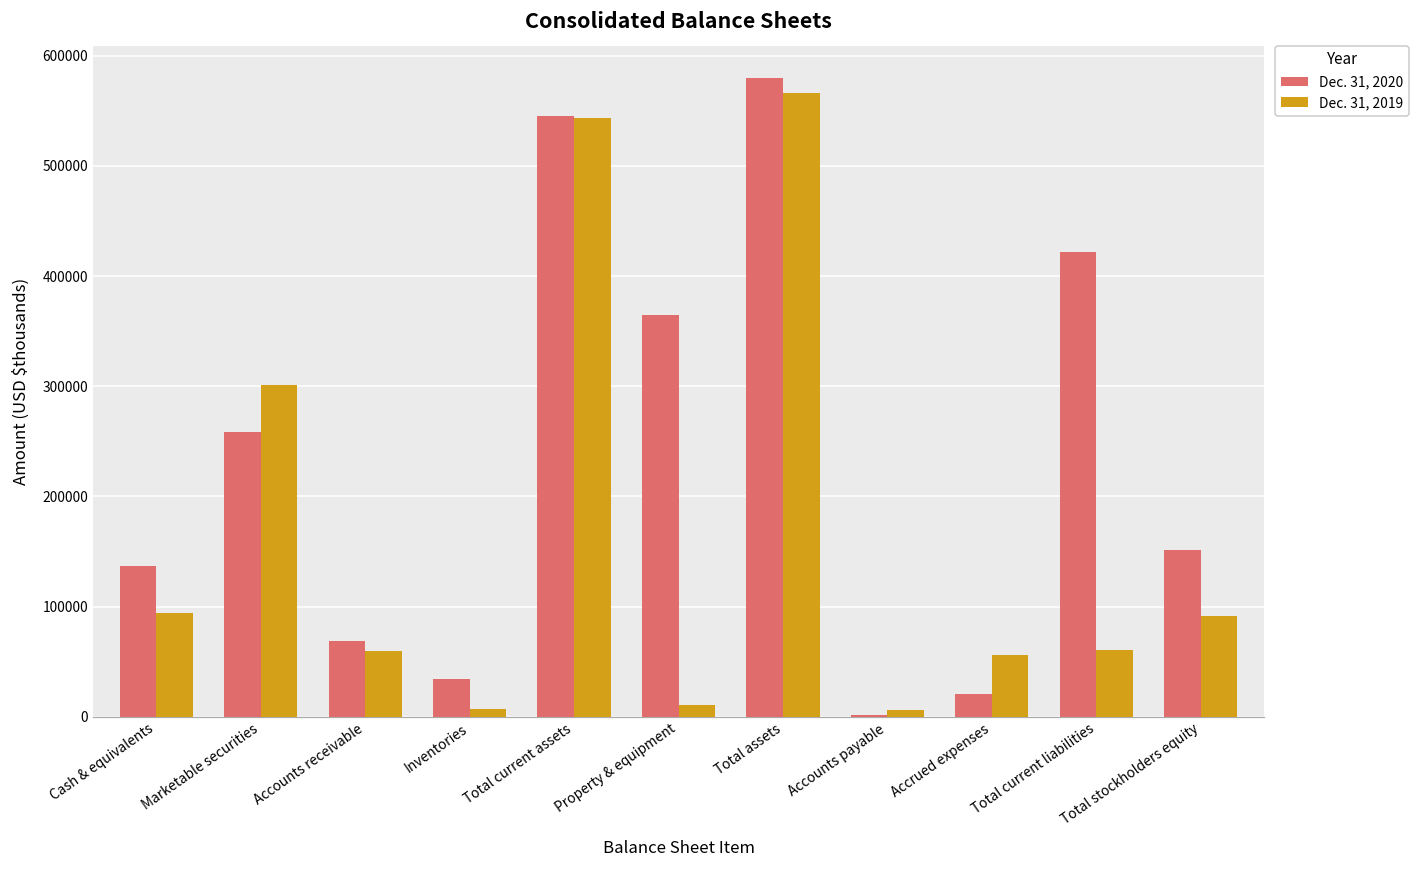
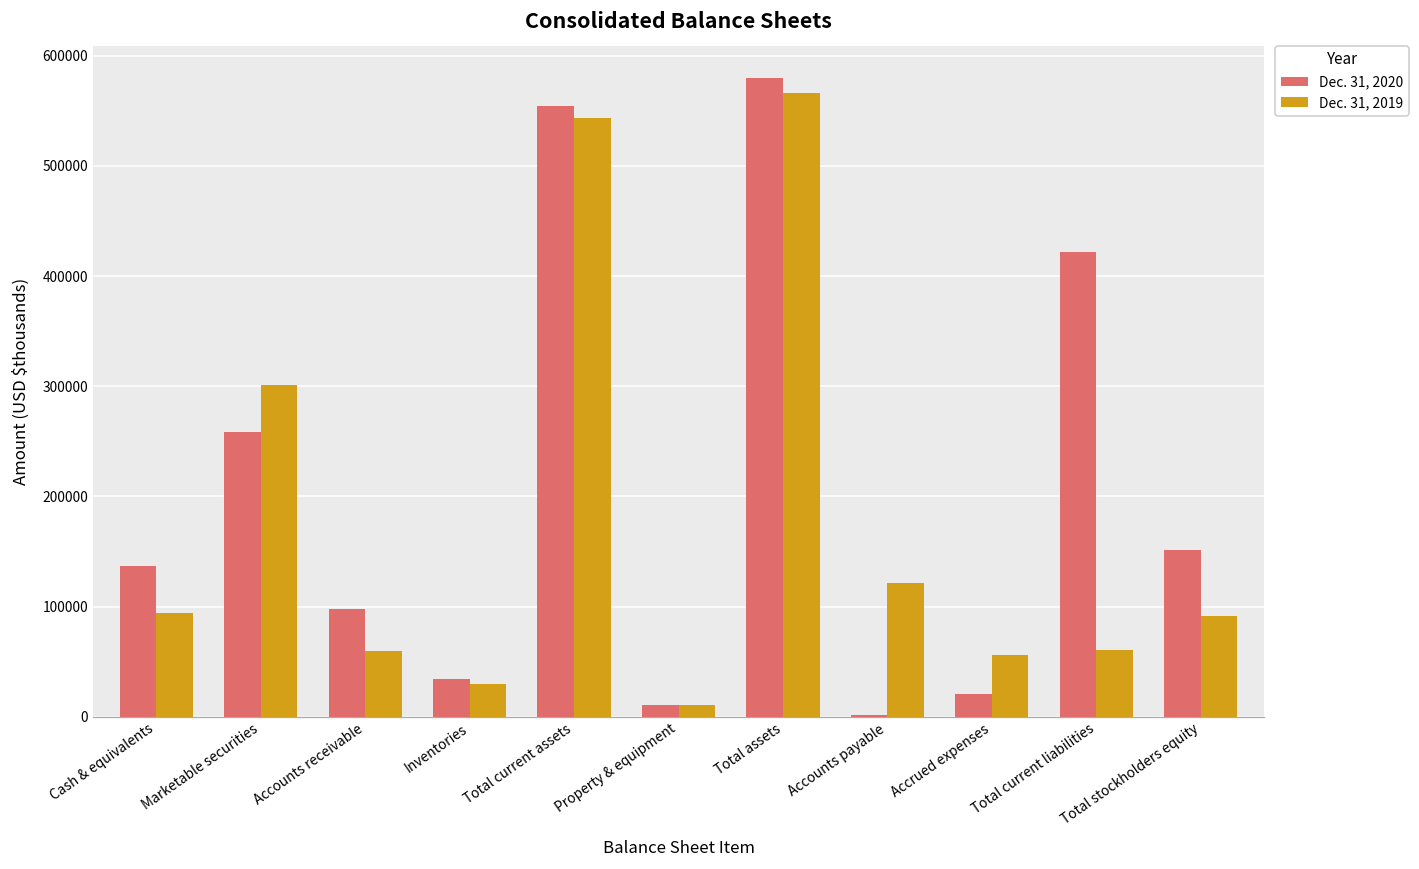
Dec. 31, 2020, Accounts receivable: 69000 -> 98000
Dec. 31, 2019, Inventories: 7000 -> 29000
Dec. 31, 2020, Total current assets: 545000 -> 555000
Dec. 31, 2020, Property & equipment: 364000 -> 11000
Dec. 31, 2019, Accounts payable: 6000 -> 122000
